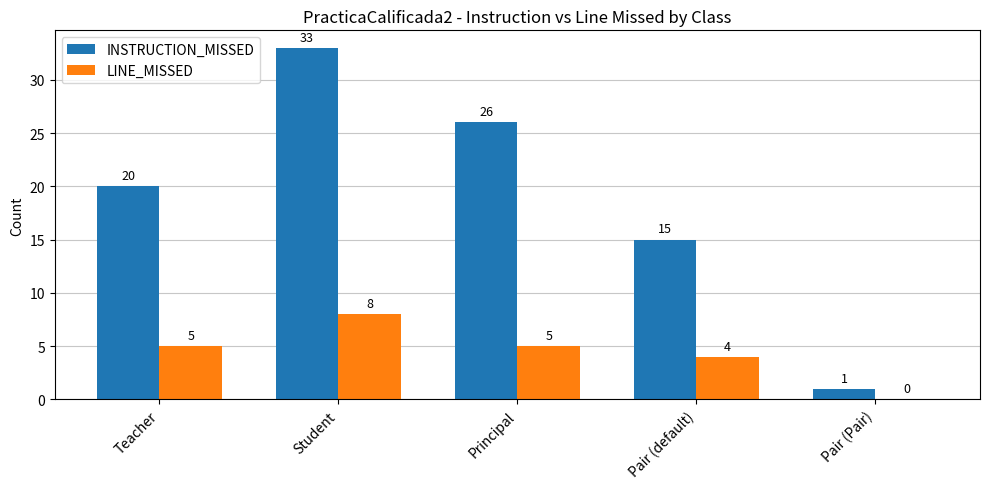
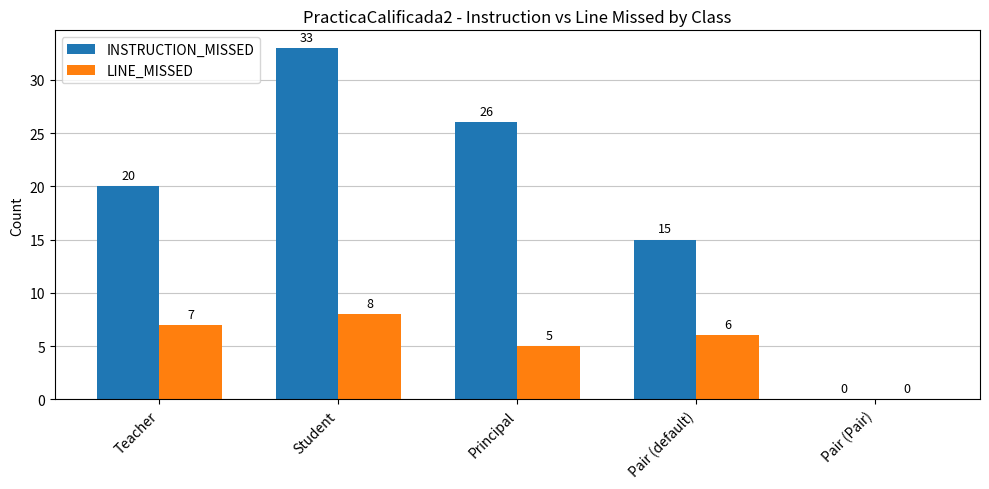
LINE_MISSED, Teacher: 5 -> 7
LINE_MISSED, Pair (default): 4 -> 6
INSTRUCTION_MISSED, Pair (Pair): 1 -> 0
